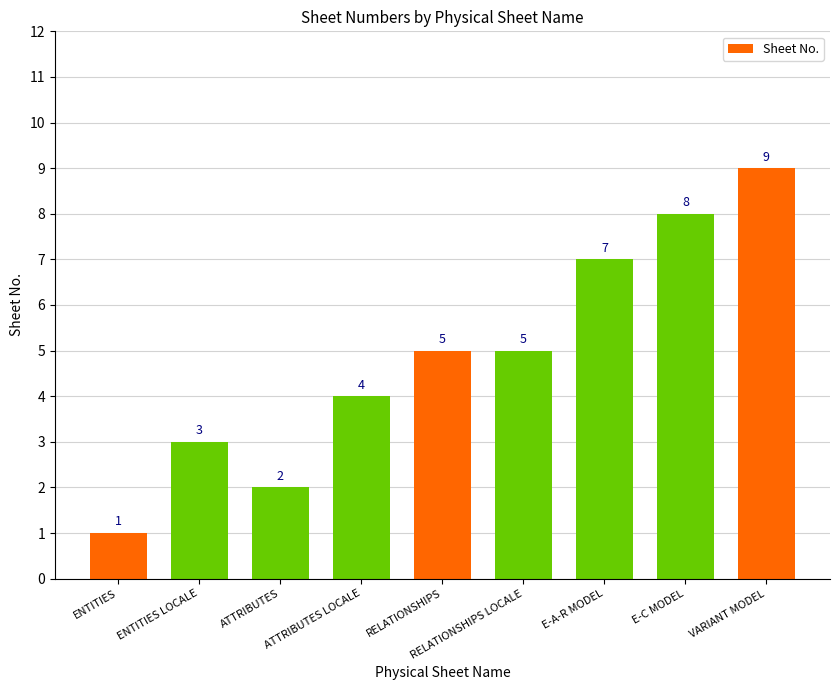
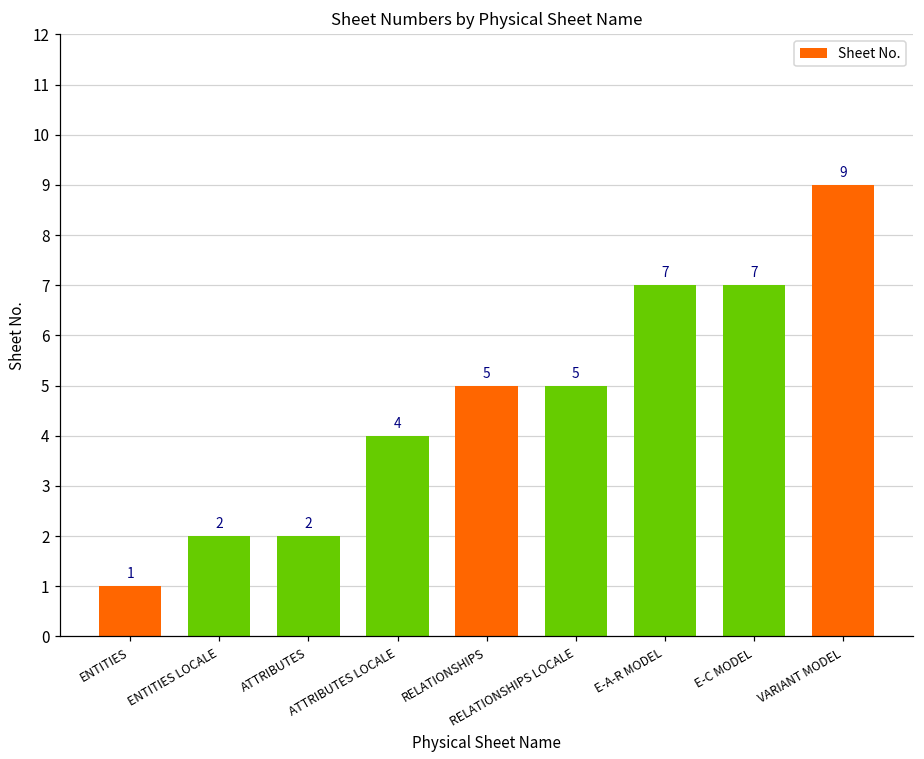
ENTITIES LOCALE: 3 -> 2
E-C MODEL: 8 -> 7
